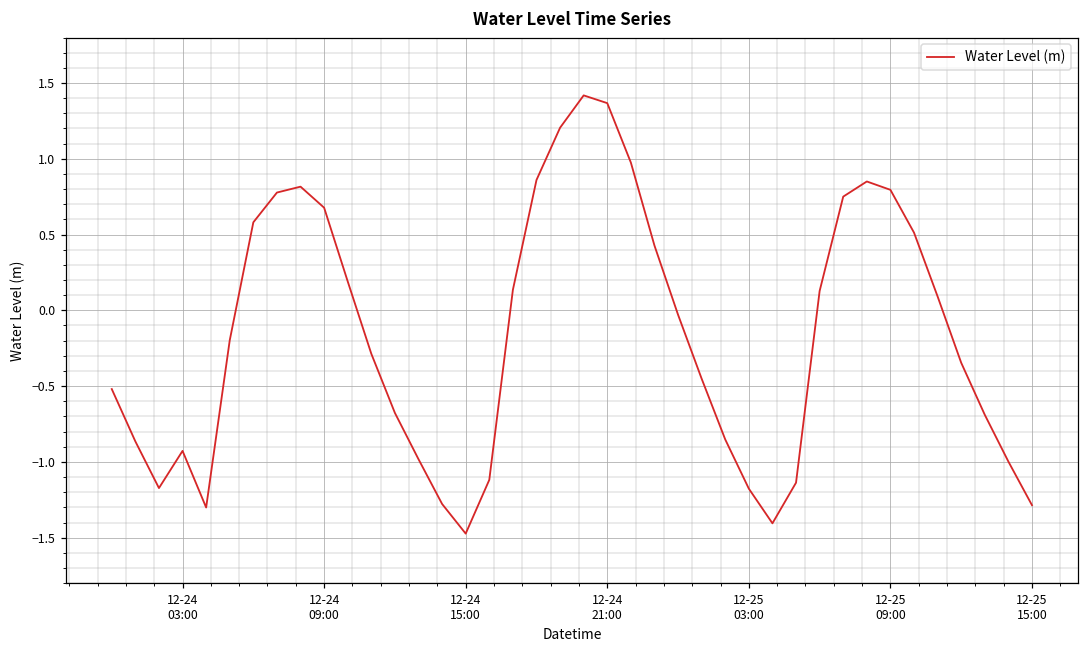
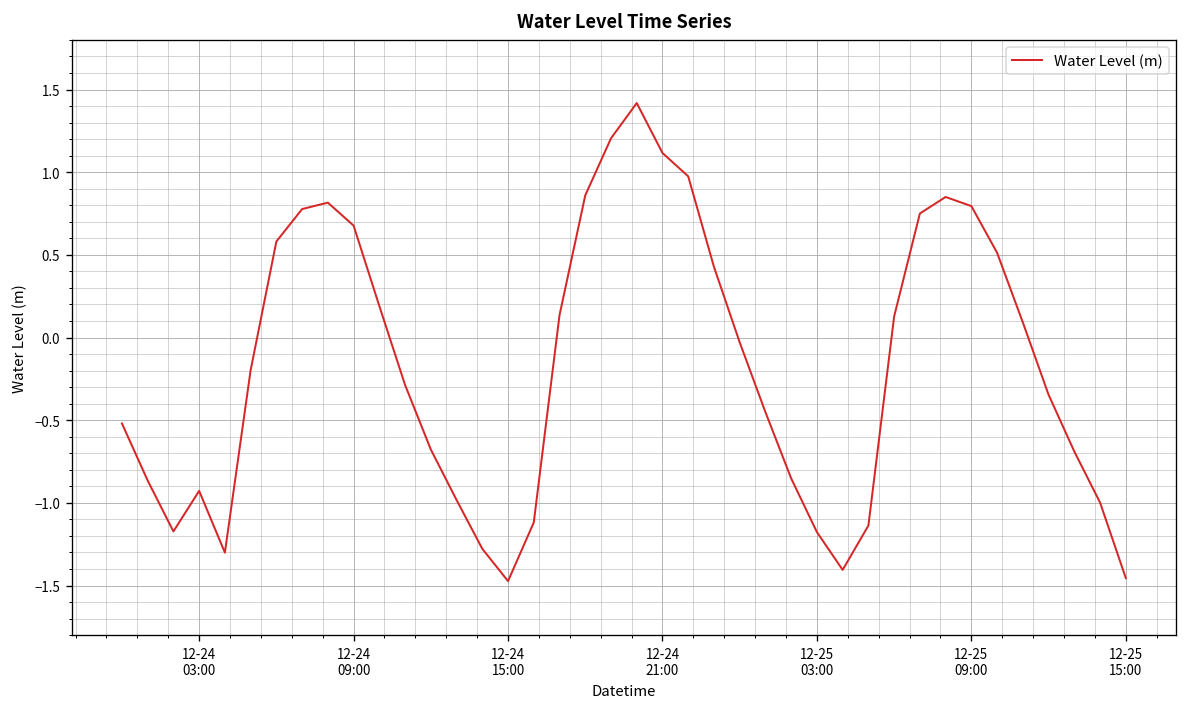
12-24 21:00: 1.37 -> 1.12
12-25 15:00: -1.29 -> -1.45
